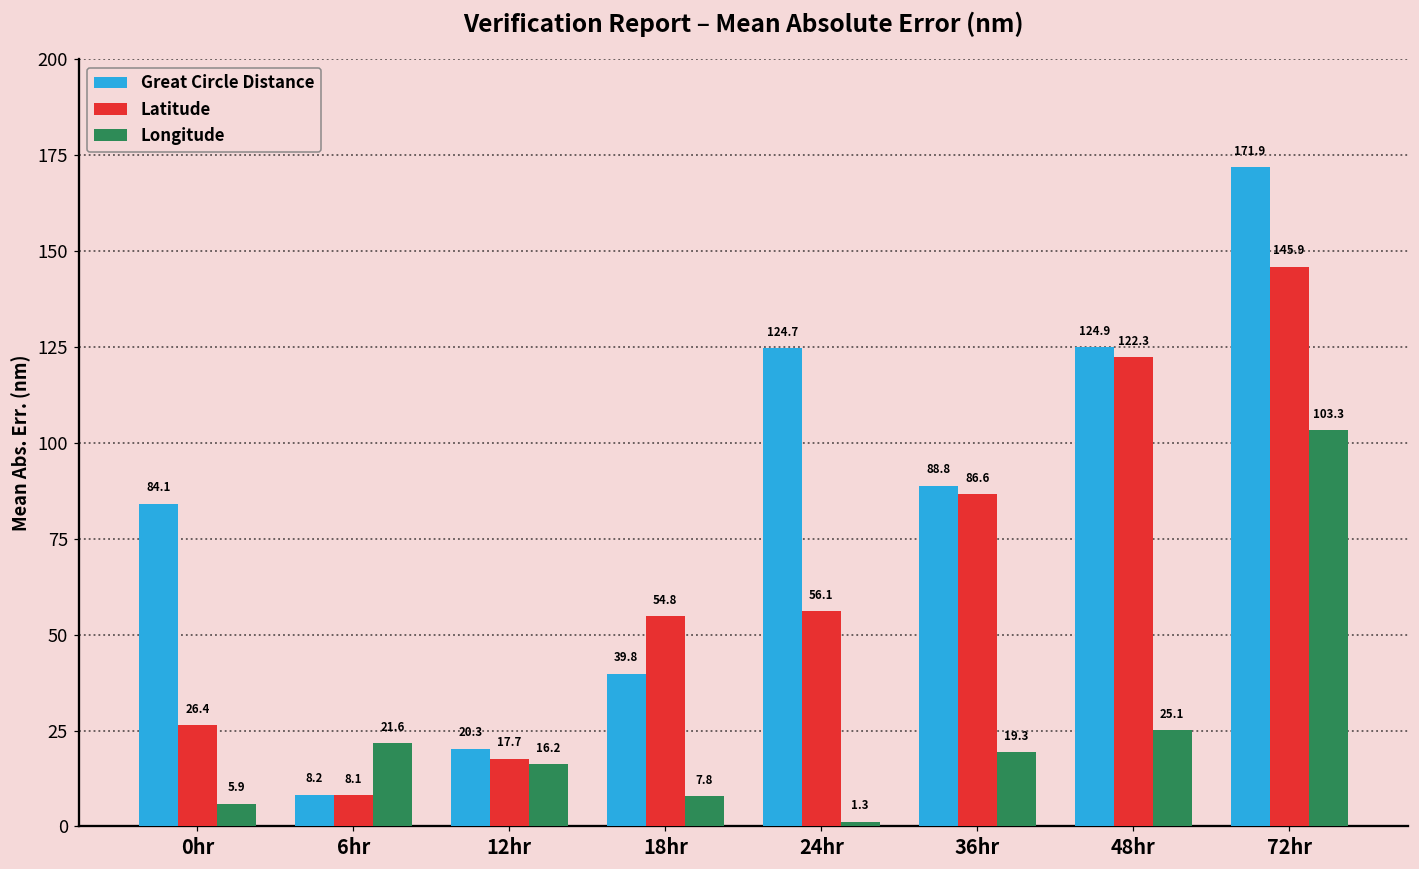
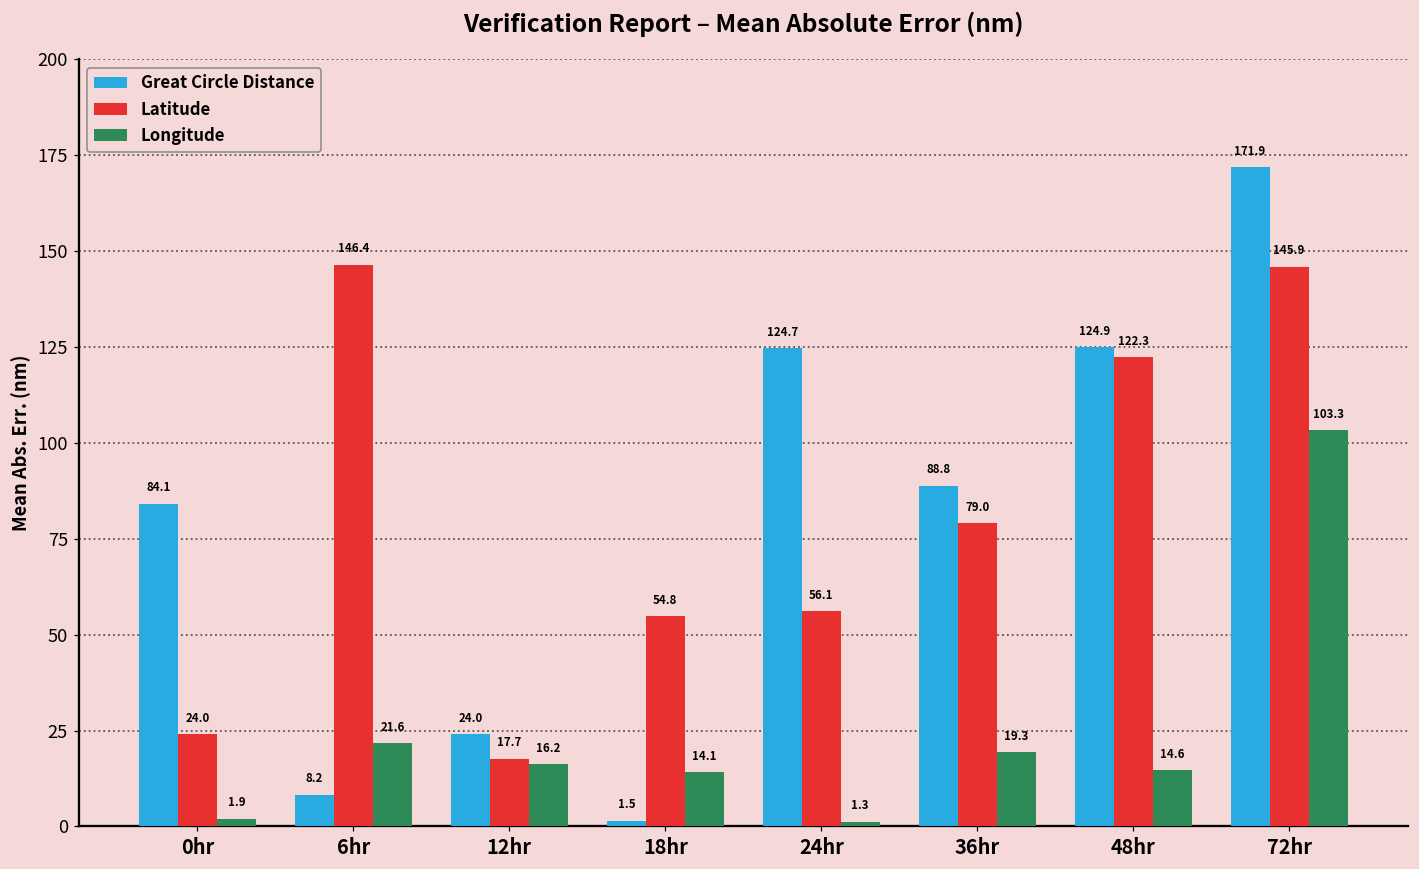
Latitude, 0hr: 26.4 -> 24.0
Longitude, 0hr: 5.9 -> 1.9
Latitude, 6hr: 8.1 -> 146.4
Great Circle Distance, 12hr: 20.3 -> 24.0
Great Circle Distance, 18hr: 39.8 -> 1.5
Longitude, 18hr: 7.8 -> 14.1
Latitude, 36hr: 86.6 -> 79.0
Longitude, 48hr: 25.1 -> 14.6
